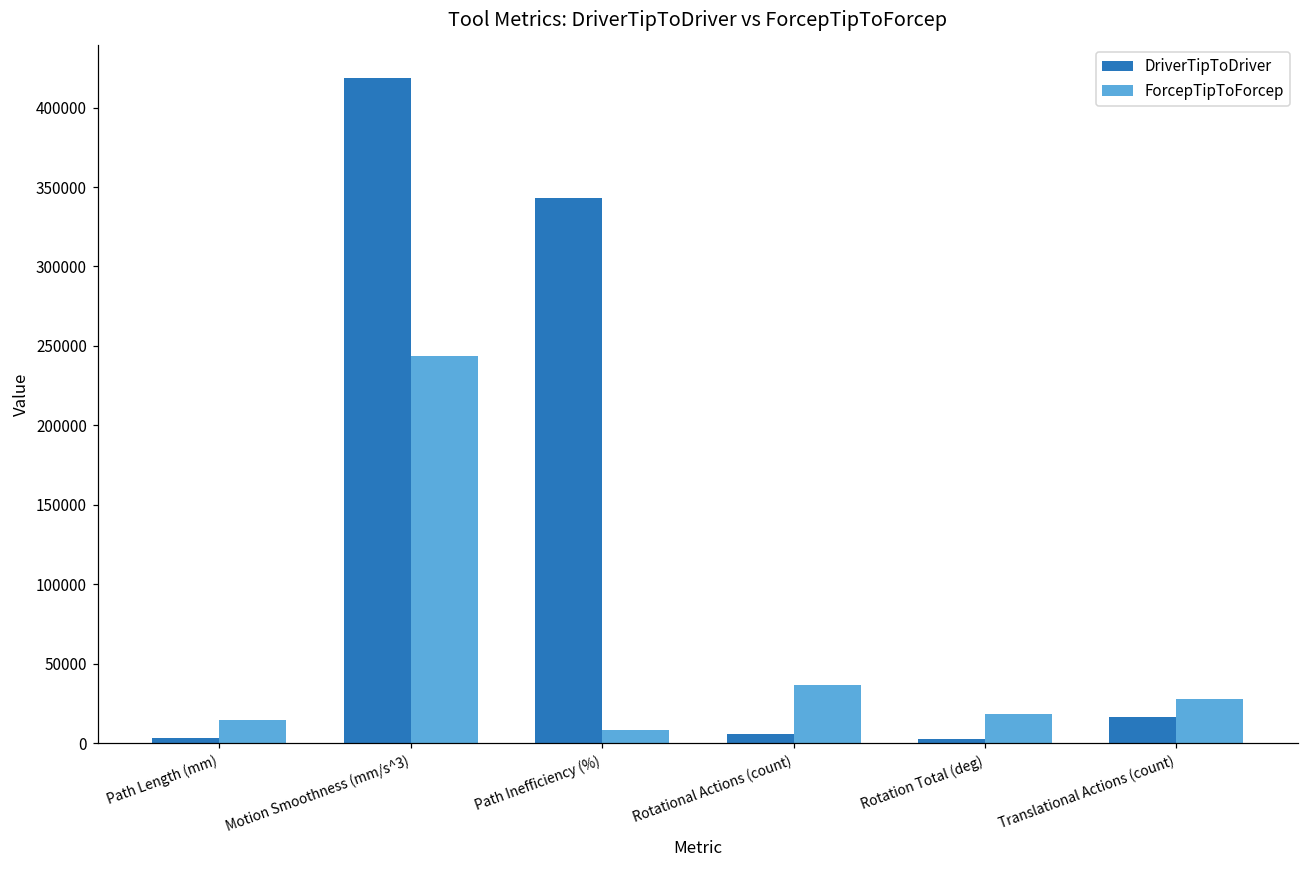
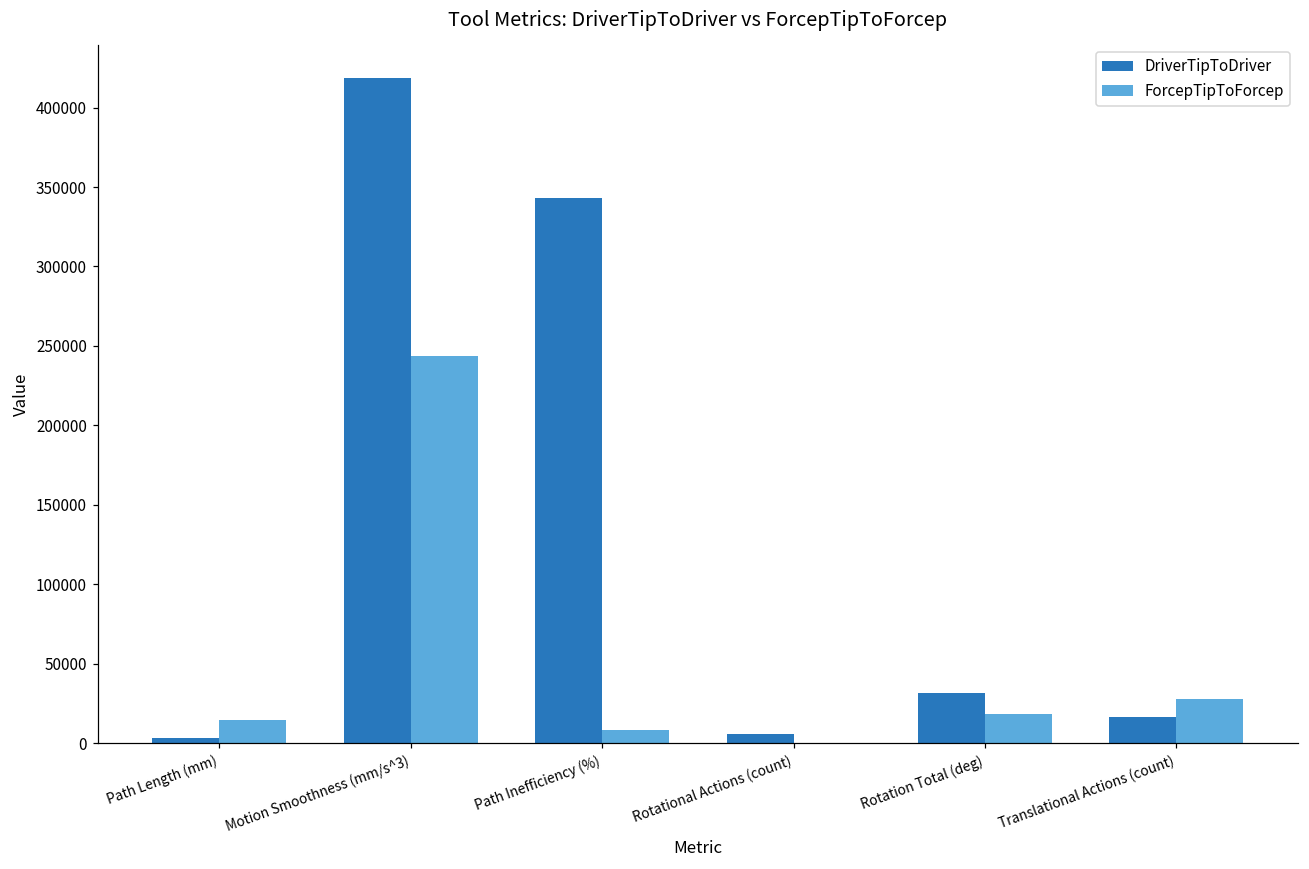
ForcepTipToForcep, Rotational Actions (count): 36000 -> 0
DriverTipToDriver, Rotation Total (deg): 3000 -> 32000
